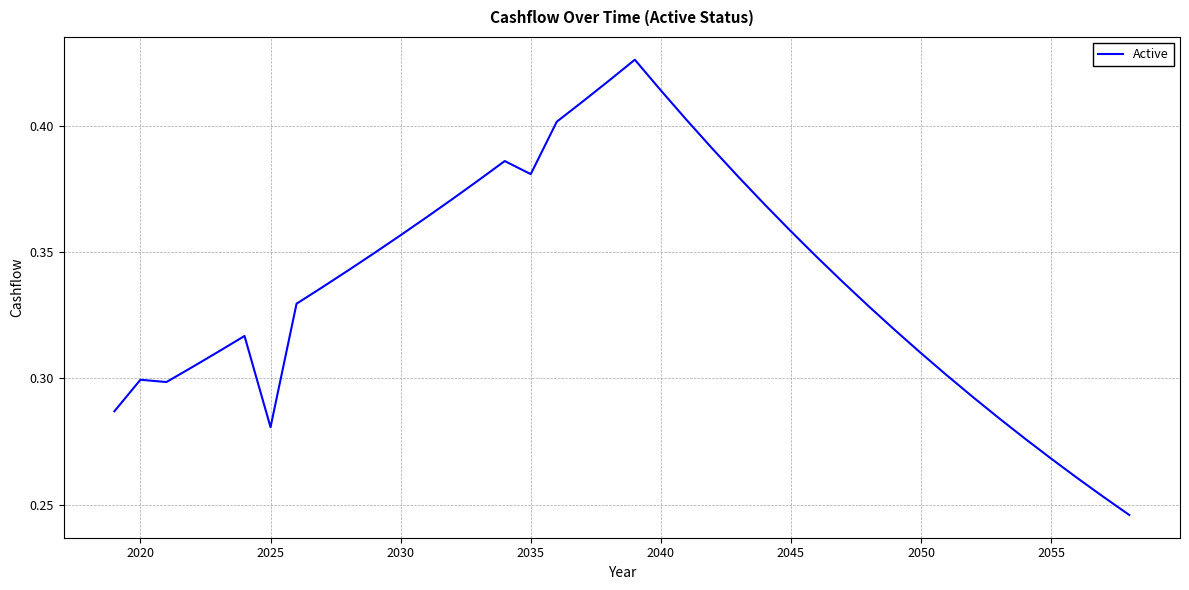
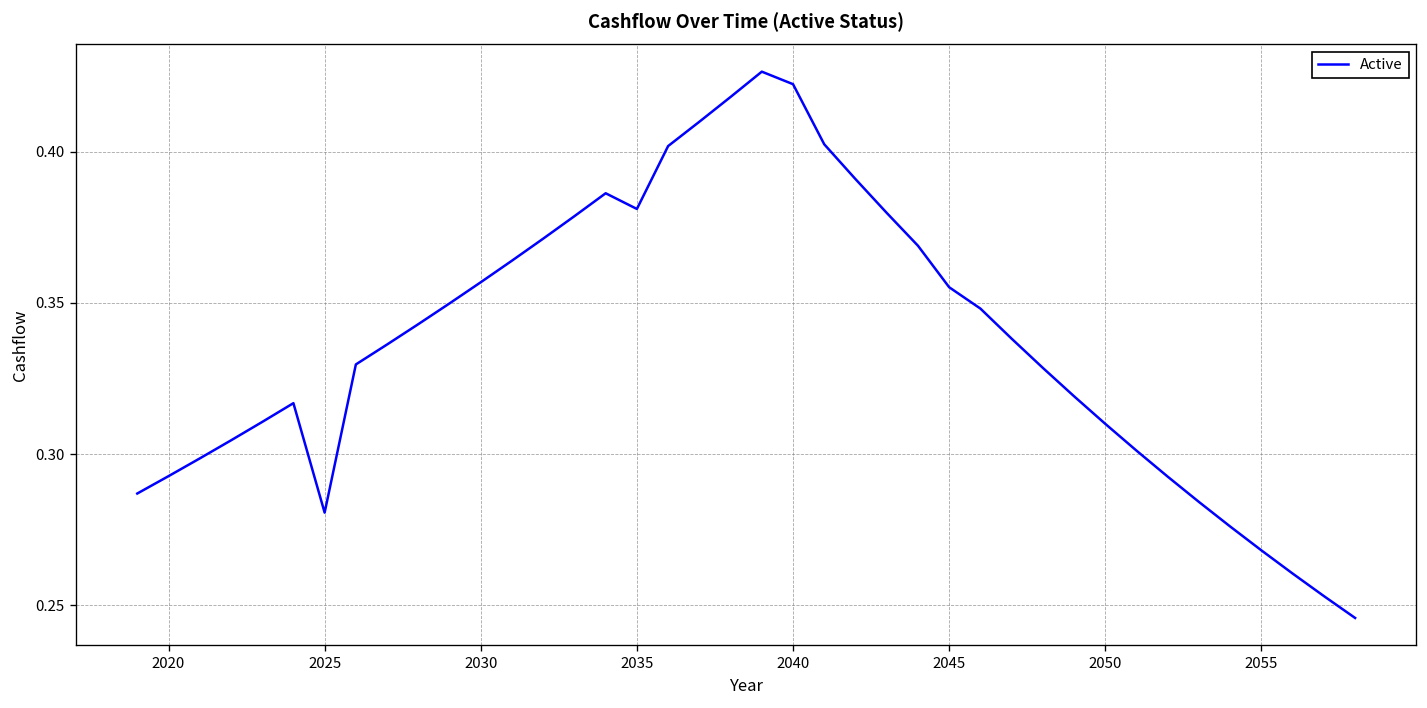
2020: 0.300 -> 0.293
2040: 0.414 -> 0.422
2045: 0.358 -> 0.355
